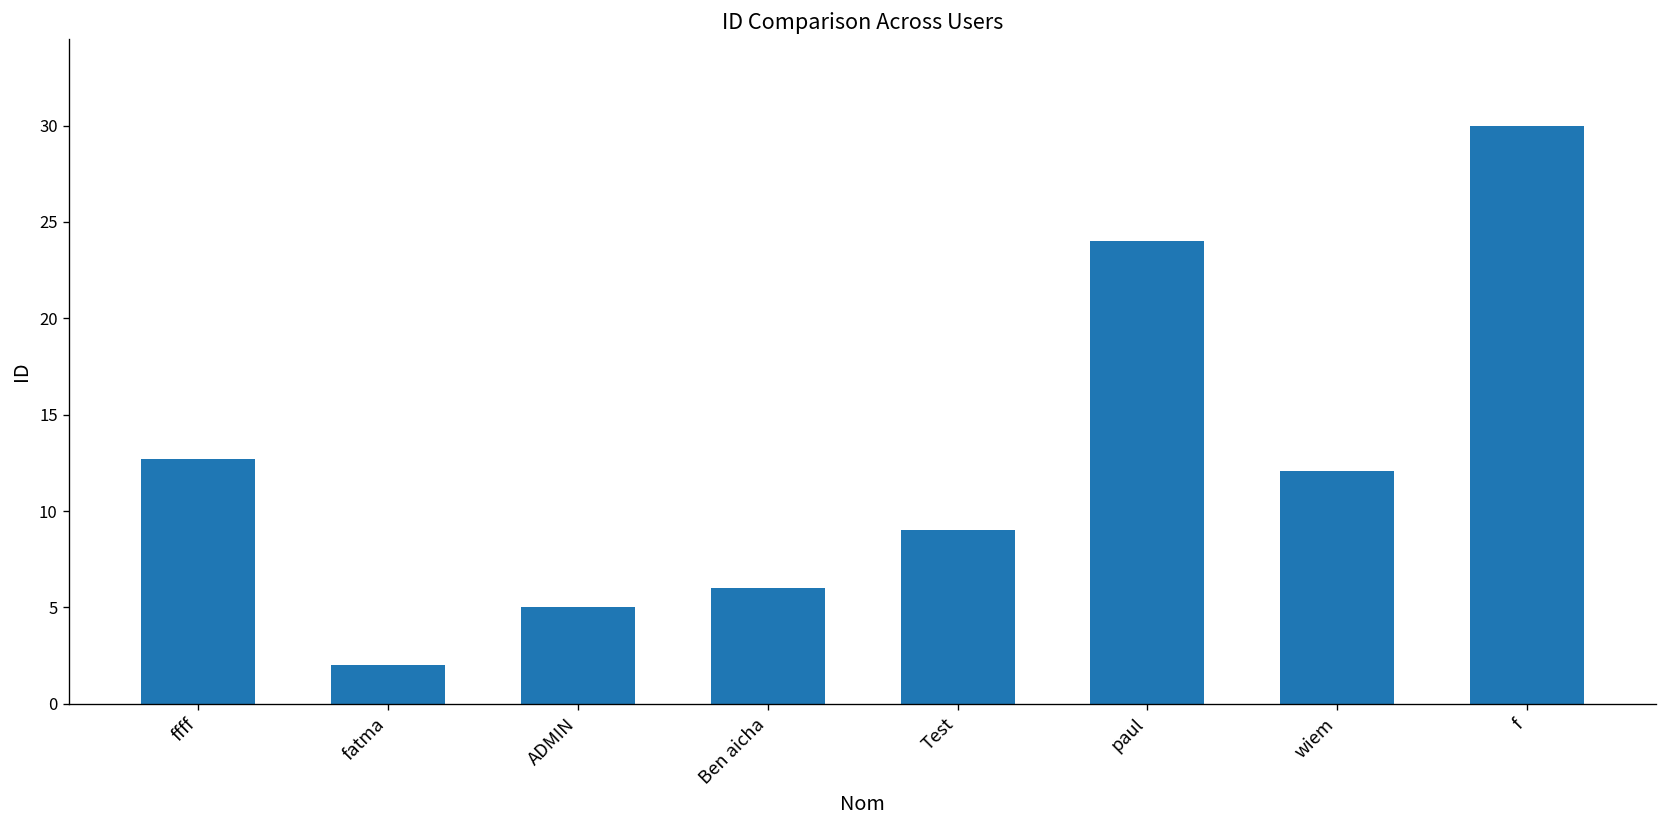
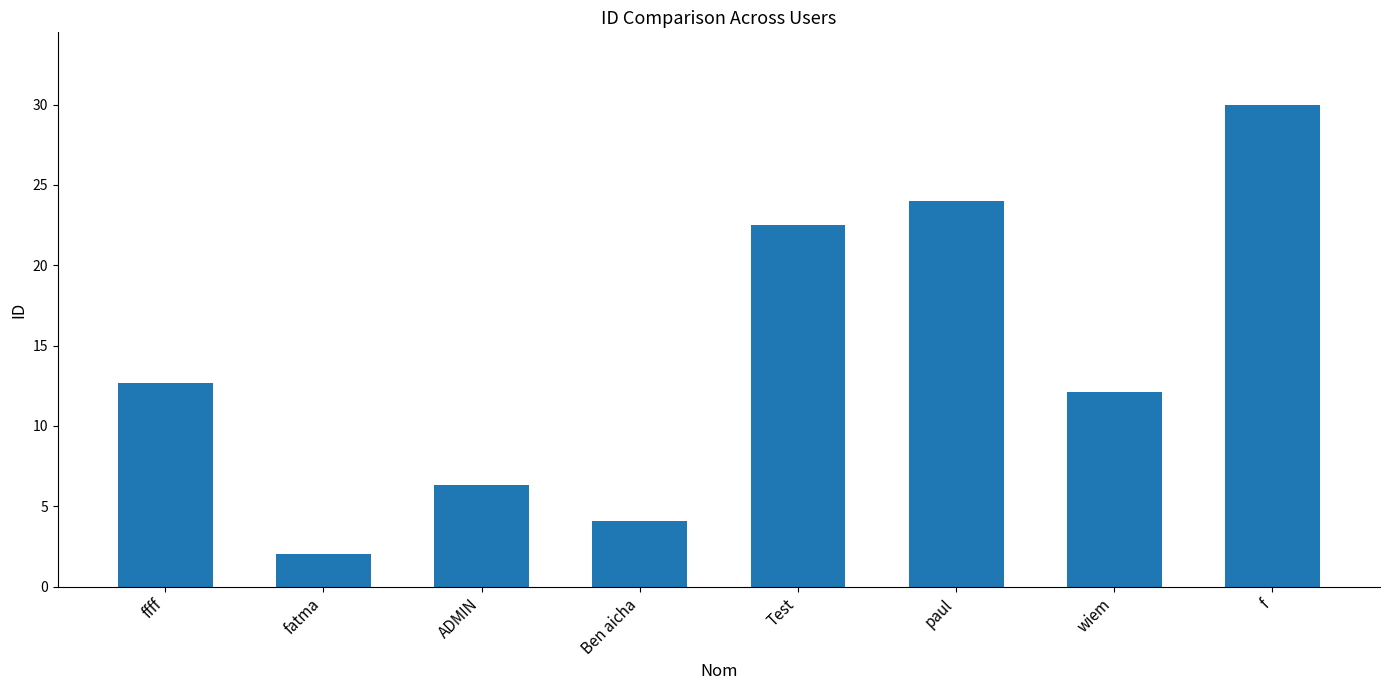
ADMIN: 5.0 -> 6.3
Ben aicha: 6.0 -> 4.1
Test: 9.0 -> 22.5
